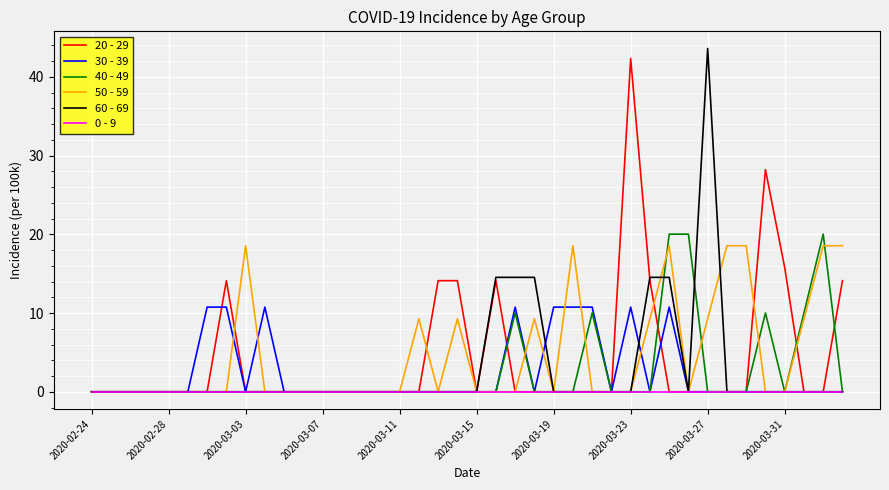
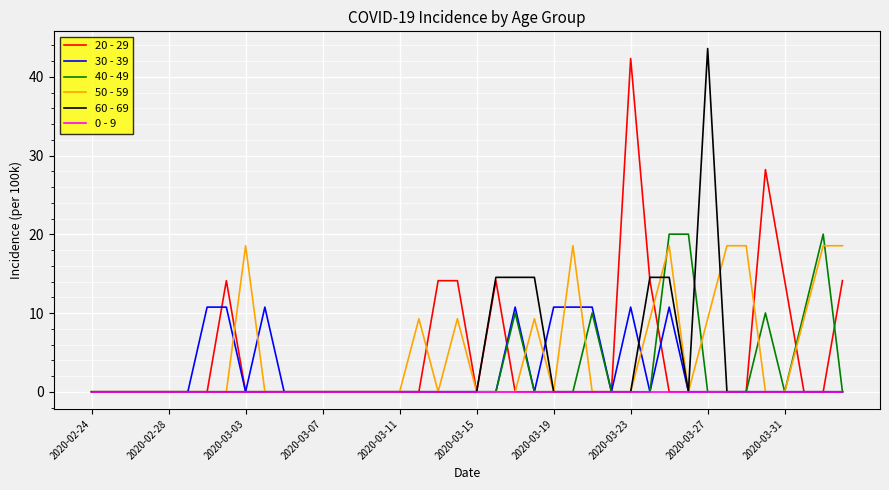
20 - 29, 2020-03-31: 16 -> 14
